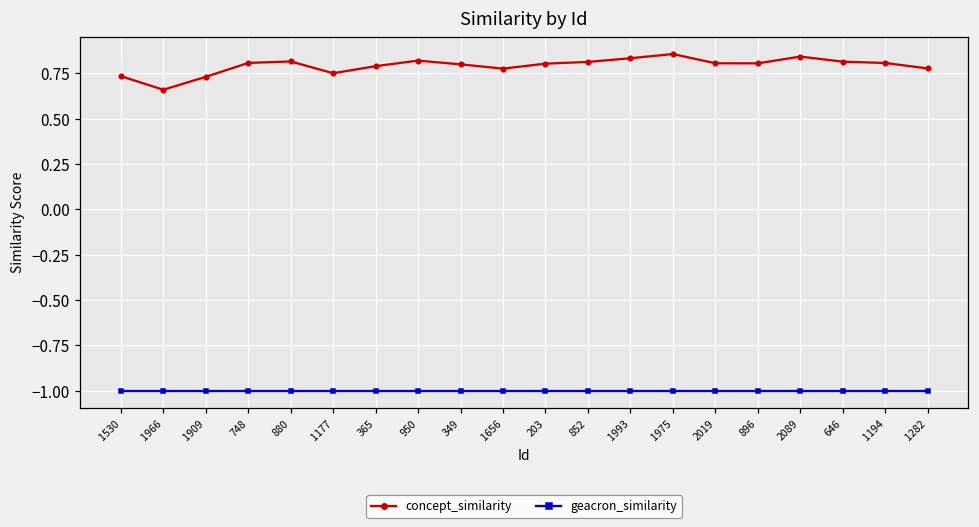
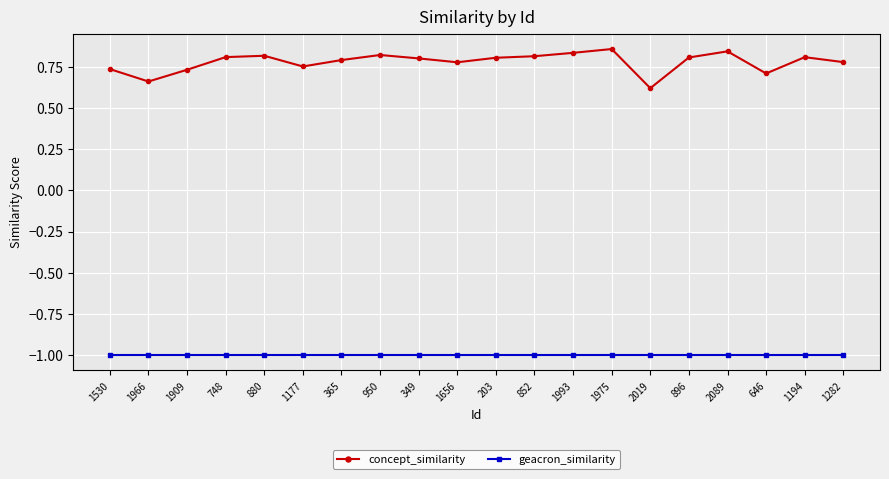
concept_similarity, 2019: 0.81 -> 0.62
concept_similarity, 646: 0.82 -> 0.71
